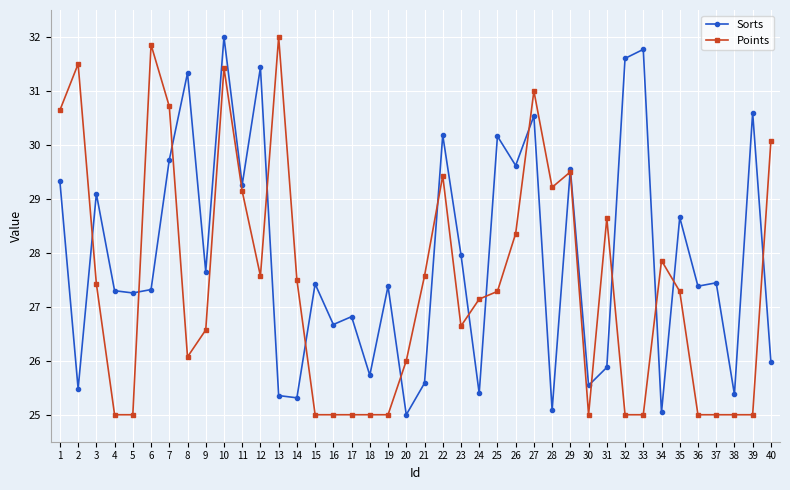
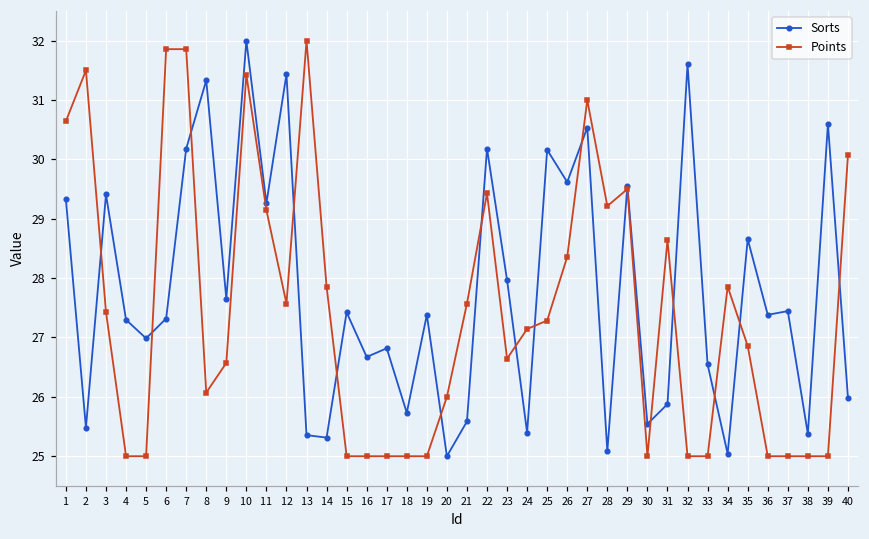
Sorts, 3: 29.1 -> 29.4
Sorts, 5: 27.3 -> 27.0
Sorts, 7: 29.7 -> 30.2
Points, 7: 30.7 -> 31.9
Points, 14: 27.5 -> 27.9
Sorts, 33: 31.8 -> 26.5
Points, 35: 27.3 -> 26.9
